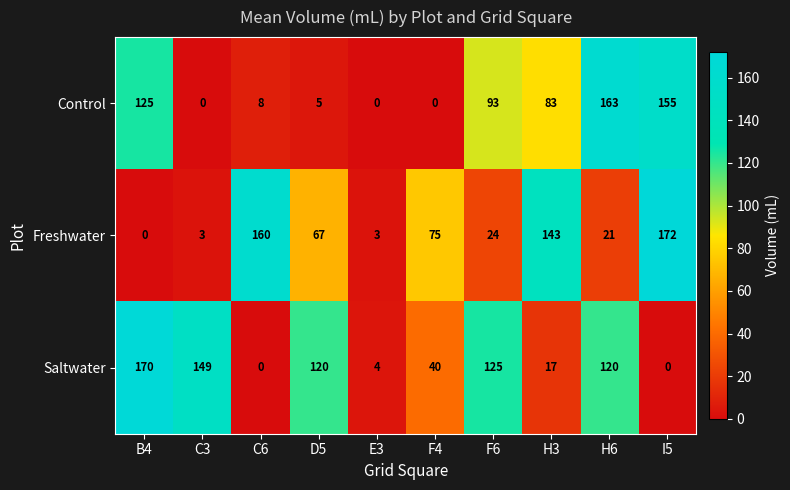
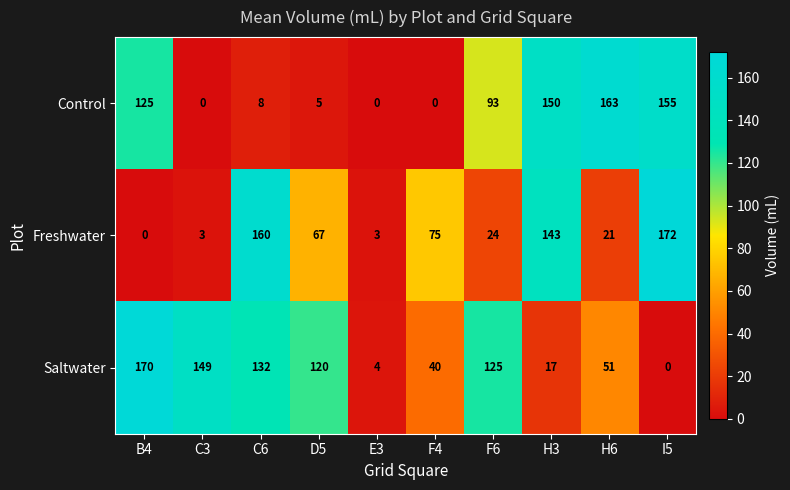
Control, H3: 83 -> 150
Saltwater, C6: 0 -> 132
Saltwater, H6: 120 -> 51
